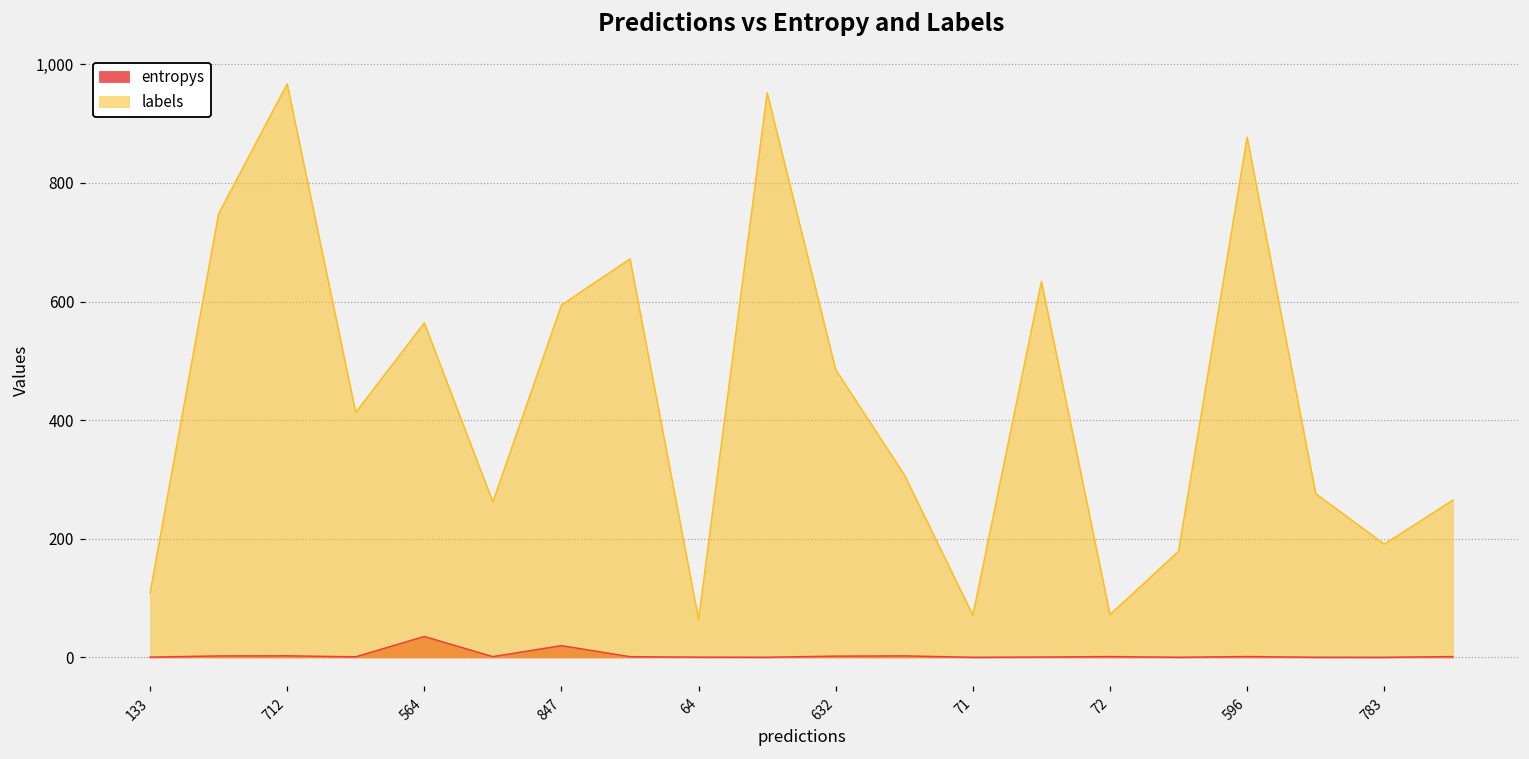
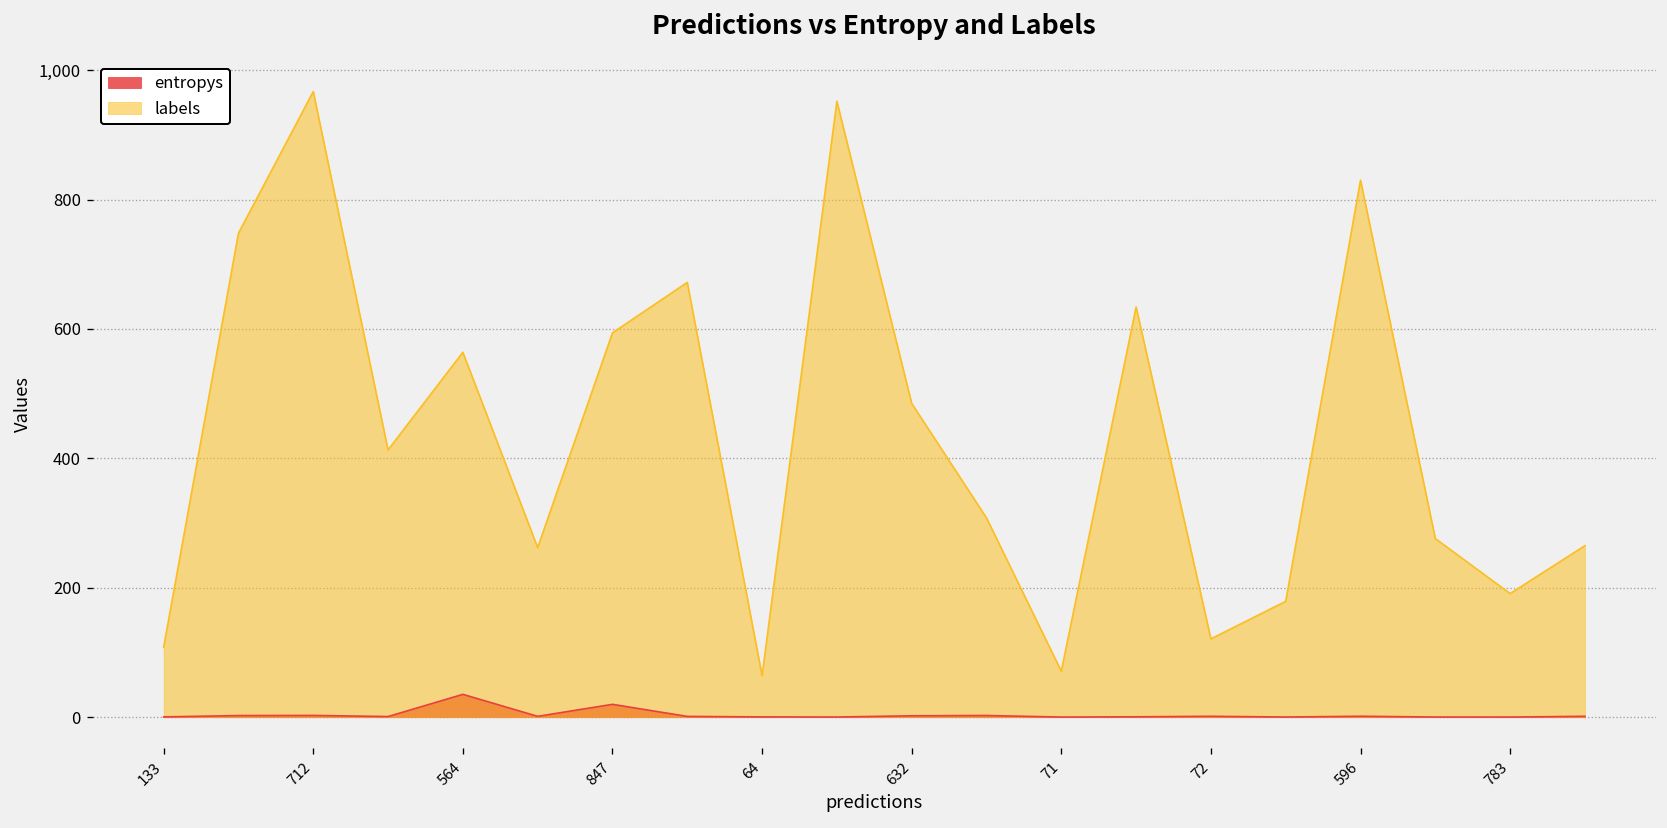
labels, 72: 70 -> 120
labels, 596: 880 -> 830
